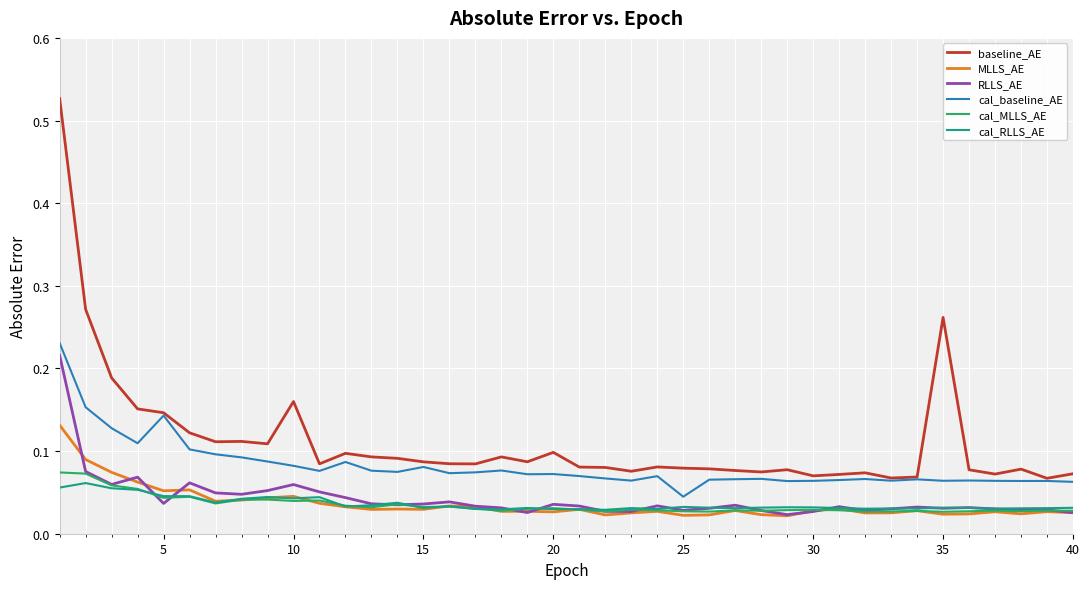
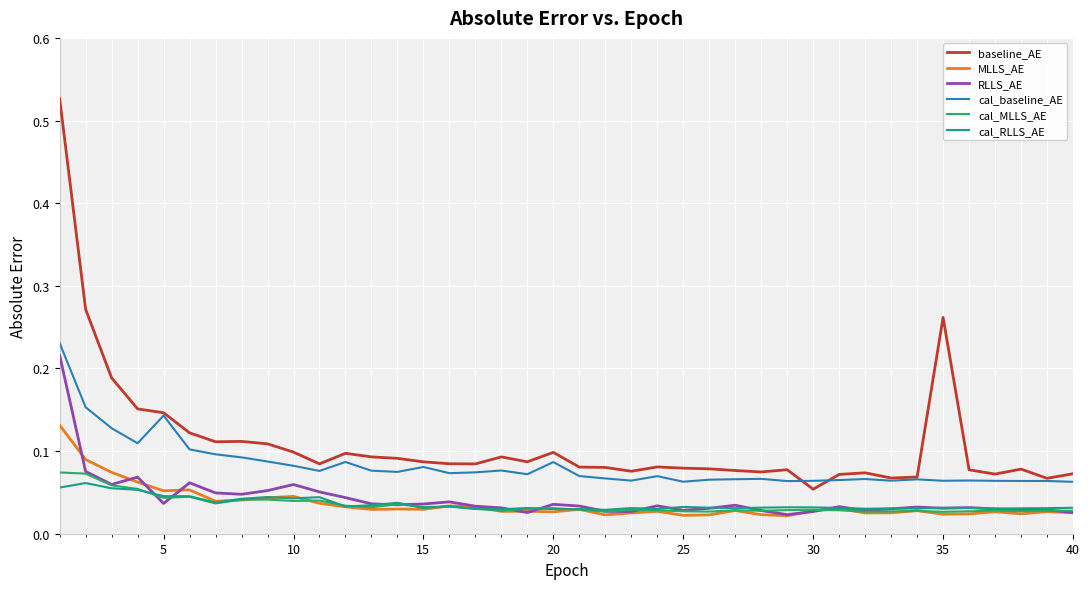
baseline_AE, 10: 0.16 -> 0.10
cal_baseline_AE, 20: 0.07 -> 0.09
cal_baseline_AE, 25: 0.04 -> 0.06
baseline_AE, 30: 0.07 -> 0.05
